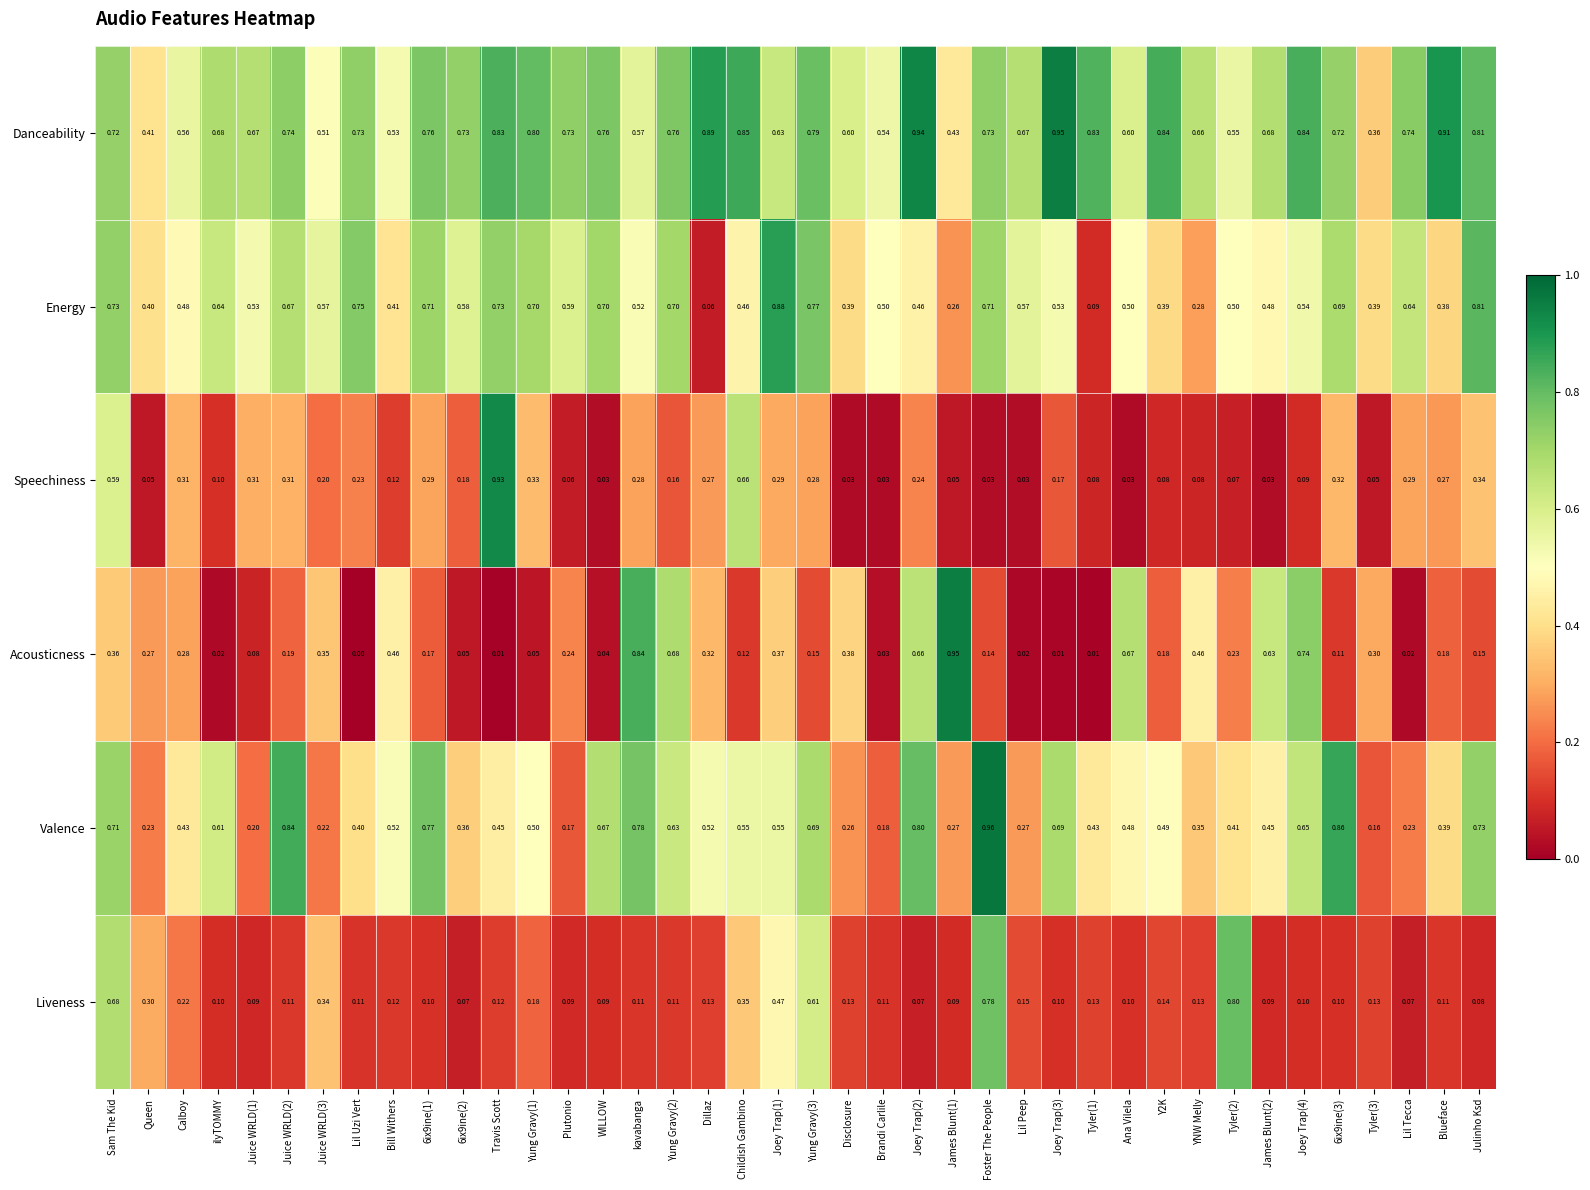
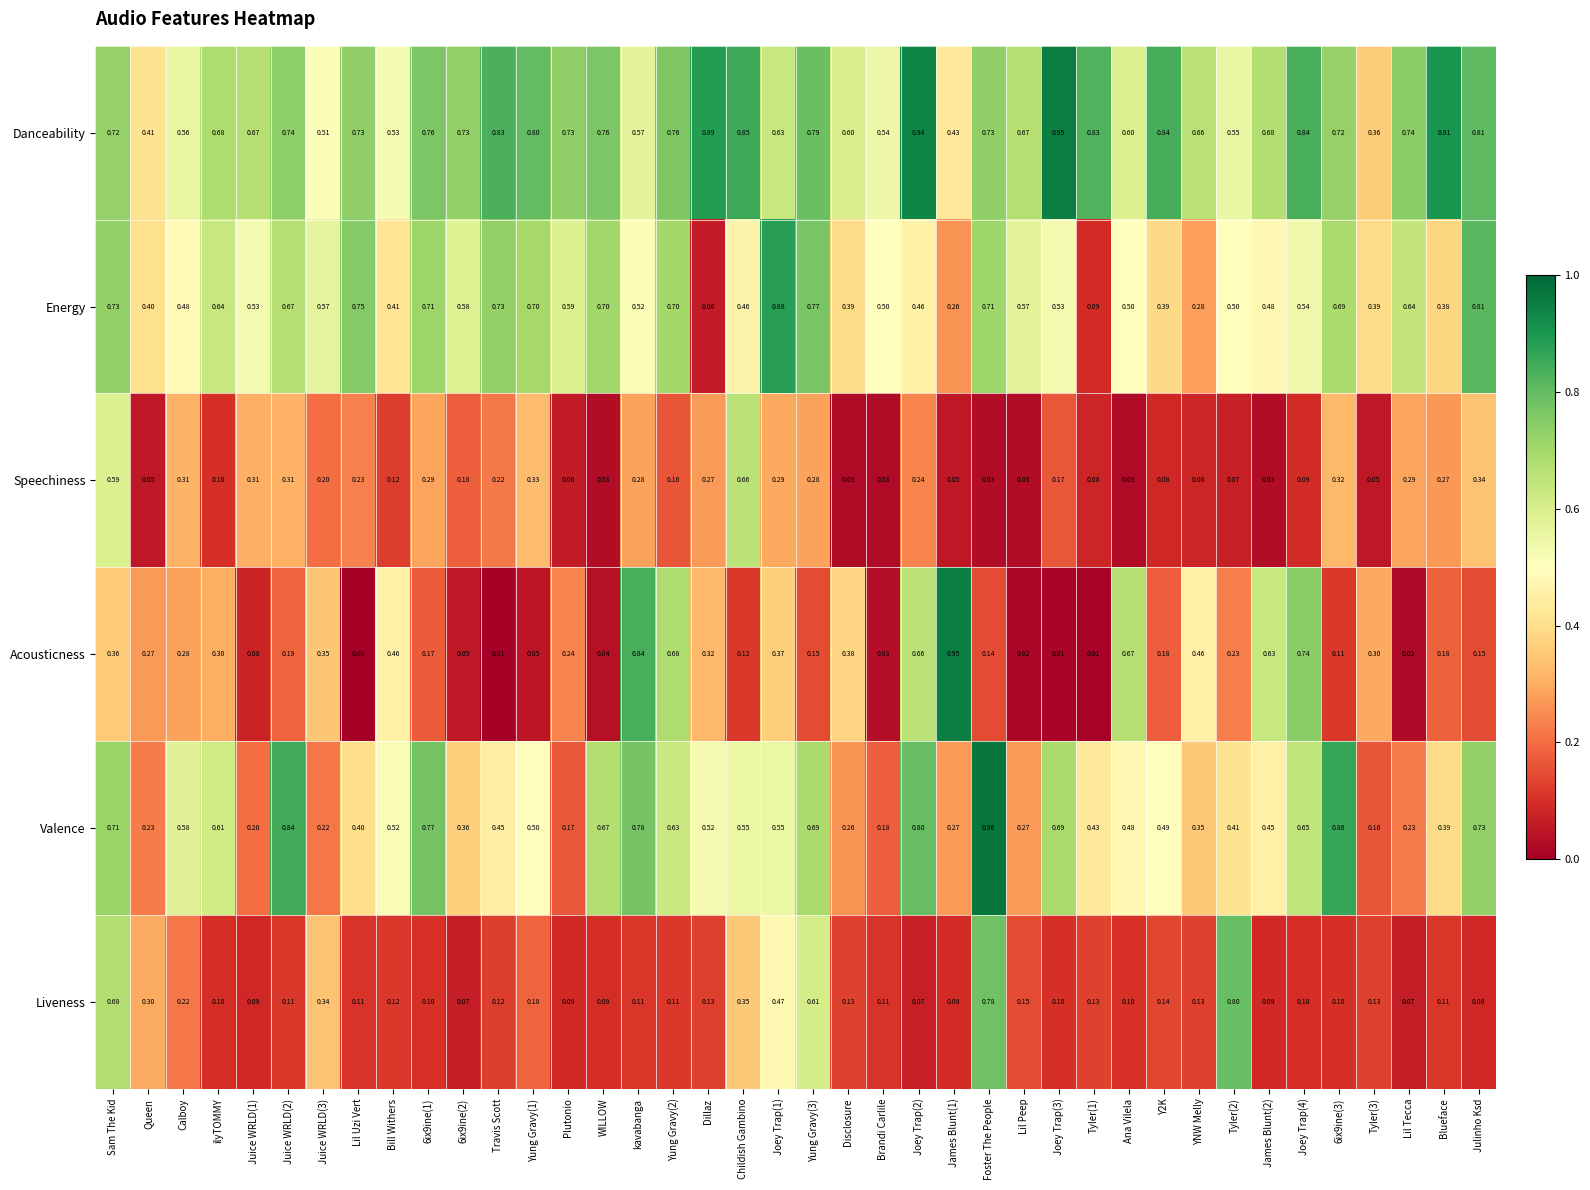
Speechiness, Travis Scott: 0.93 -> 0.22
Acousticness, ilyTOMMY: 0.02 -> 0.30
Valence, Calboy: 0.43 -> 0.58
